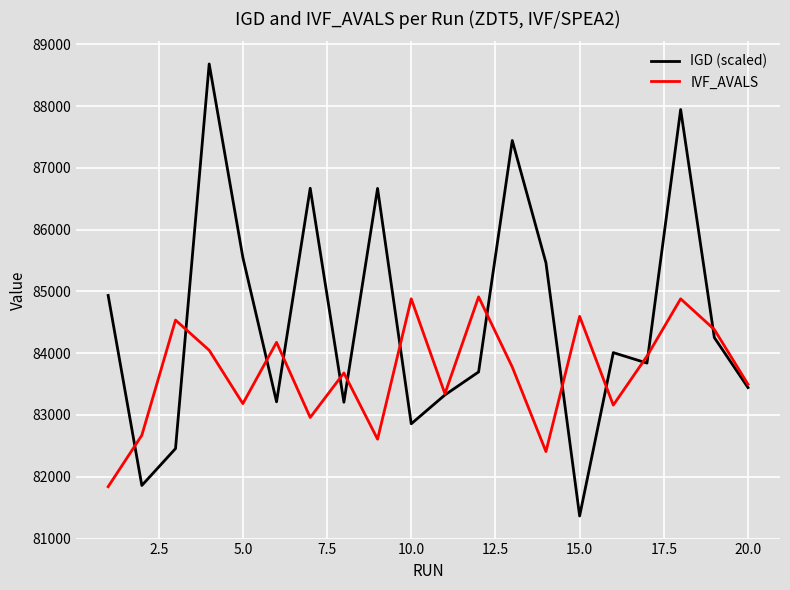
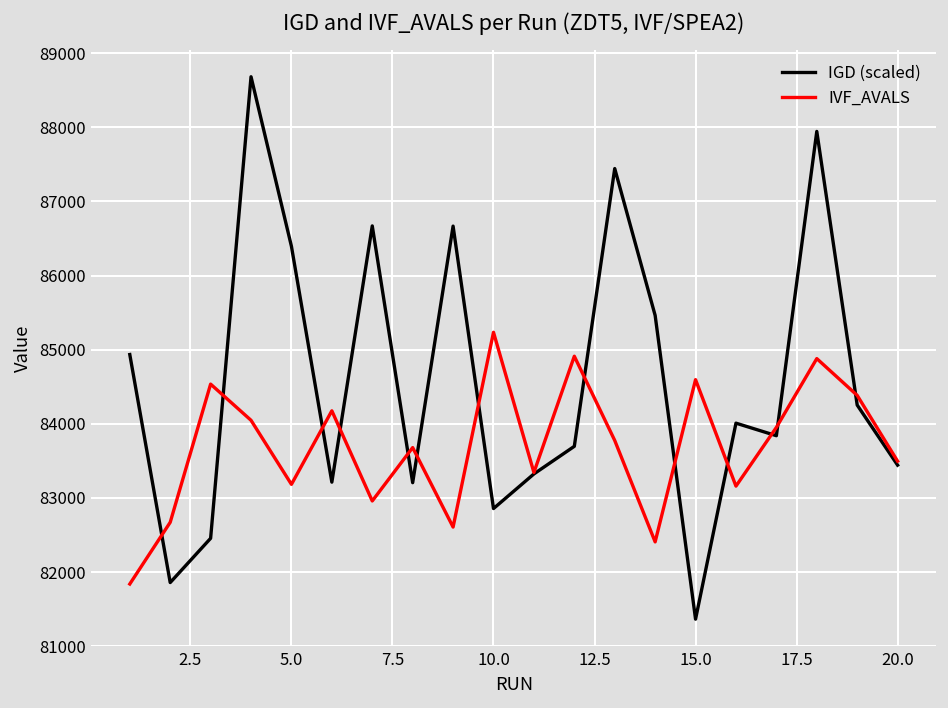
IGD (scaled), 5.0: 85500 -> 86400
IVF_AVALS, 10.0: 84900 -> 85200
